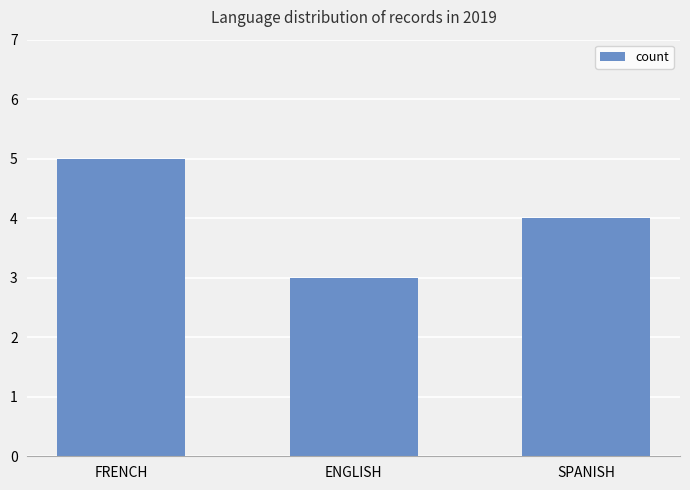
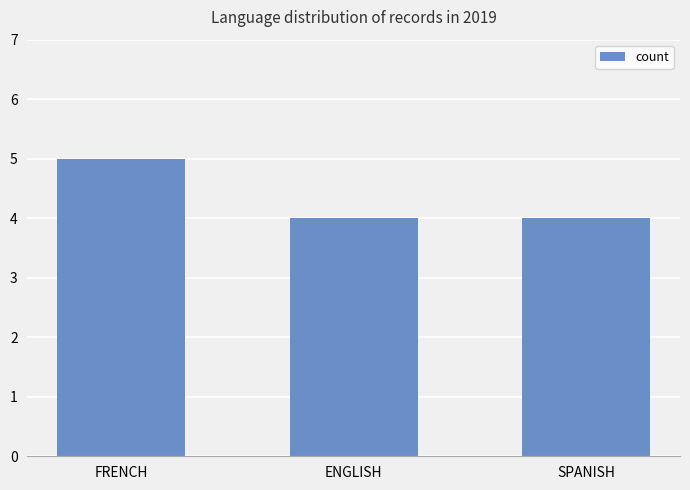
ENGLISH: 3 -> 4
